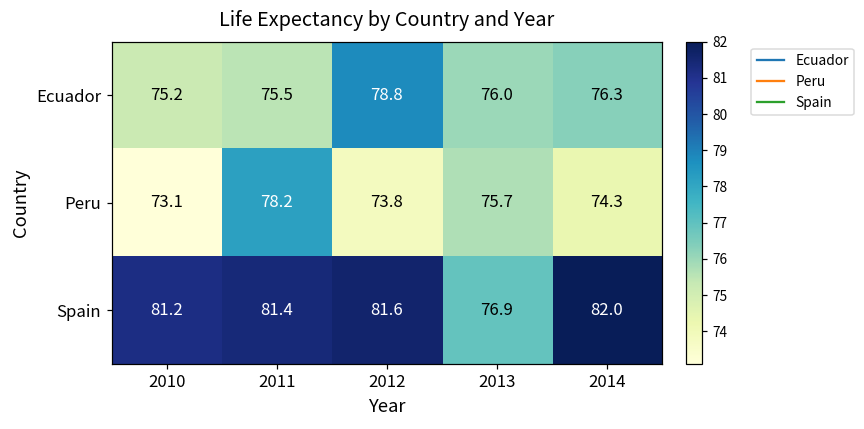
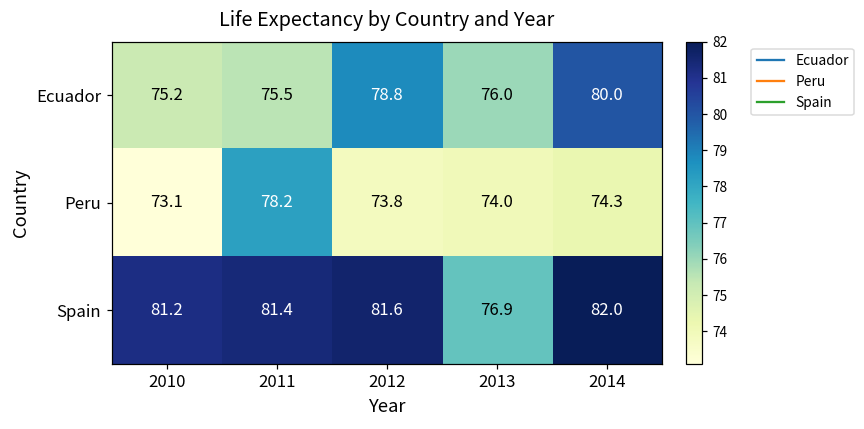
Ecuador, 2014: 76.3 -> 80.0
Peru, 2013: 75.7 -> 74.0
